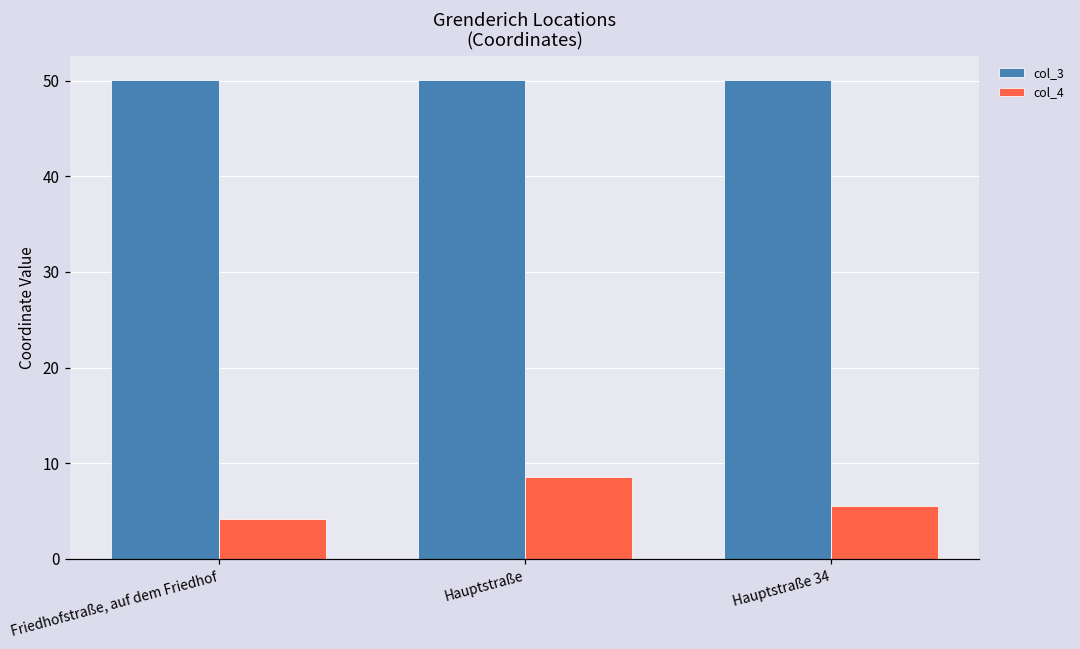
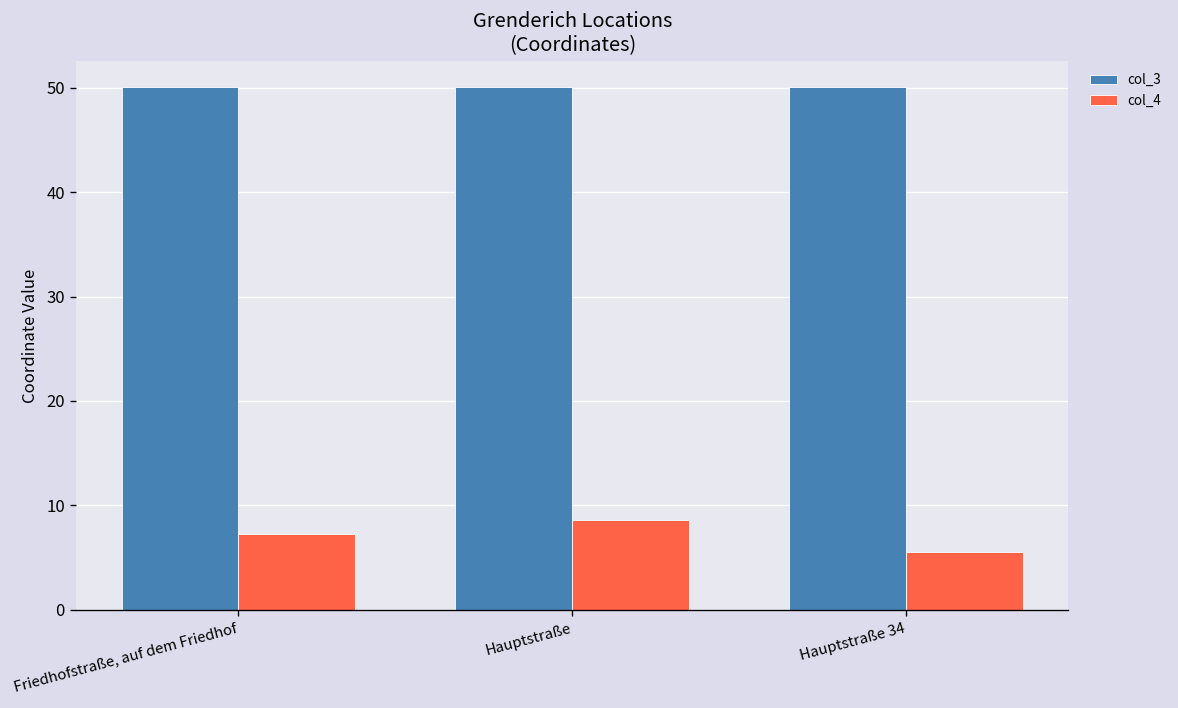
col_4, Friedhofstraße, auf dem Friedhof: 4 -> 7
